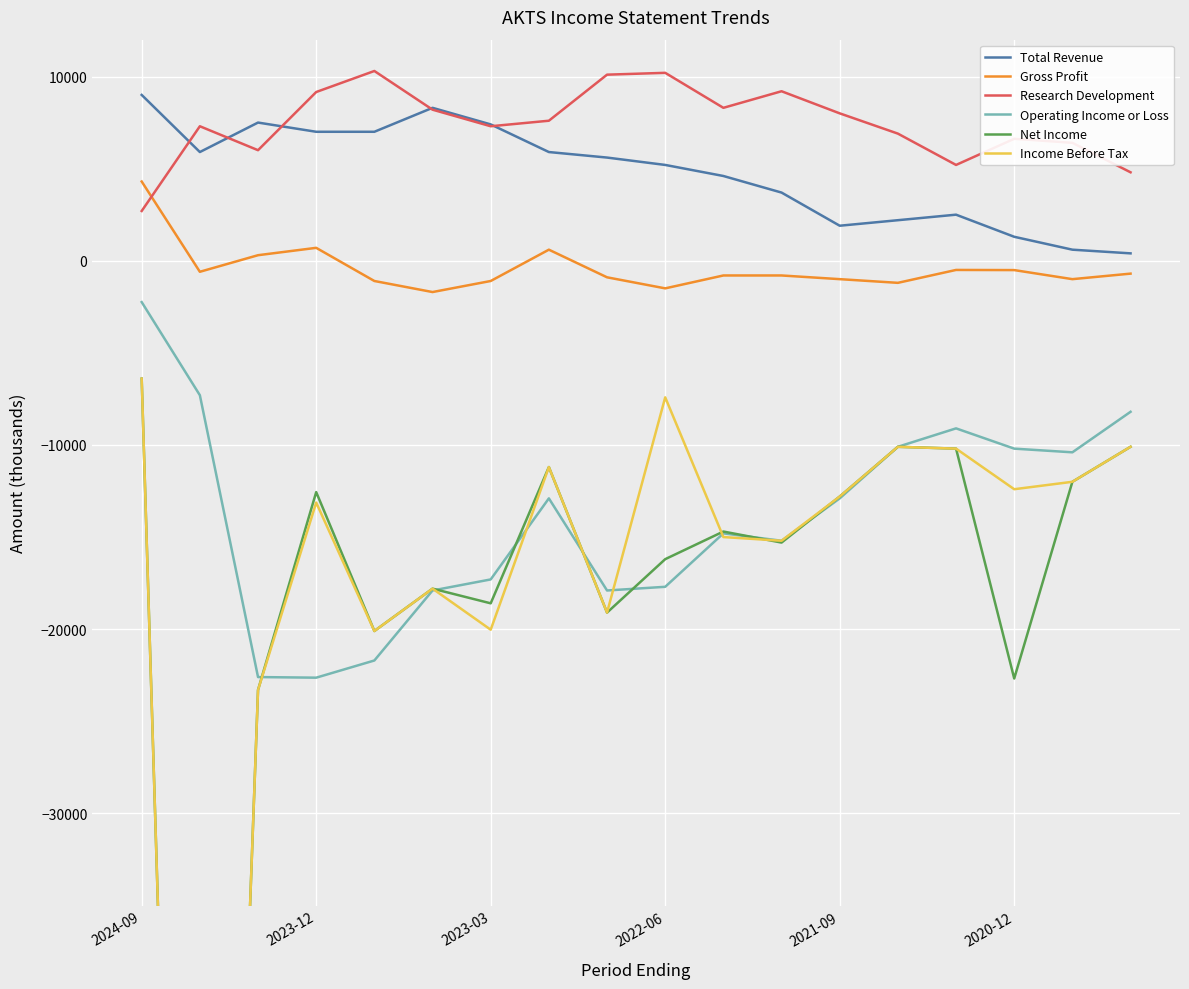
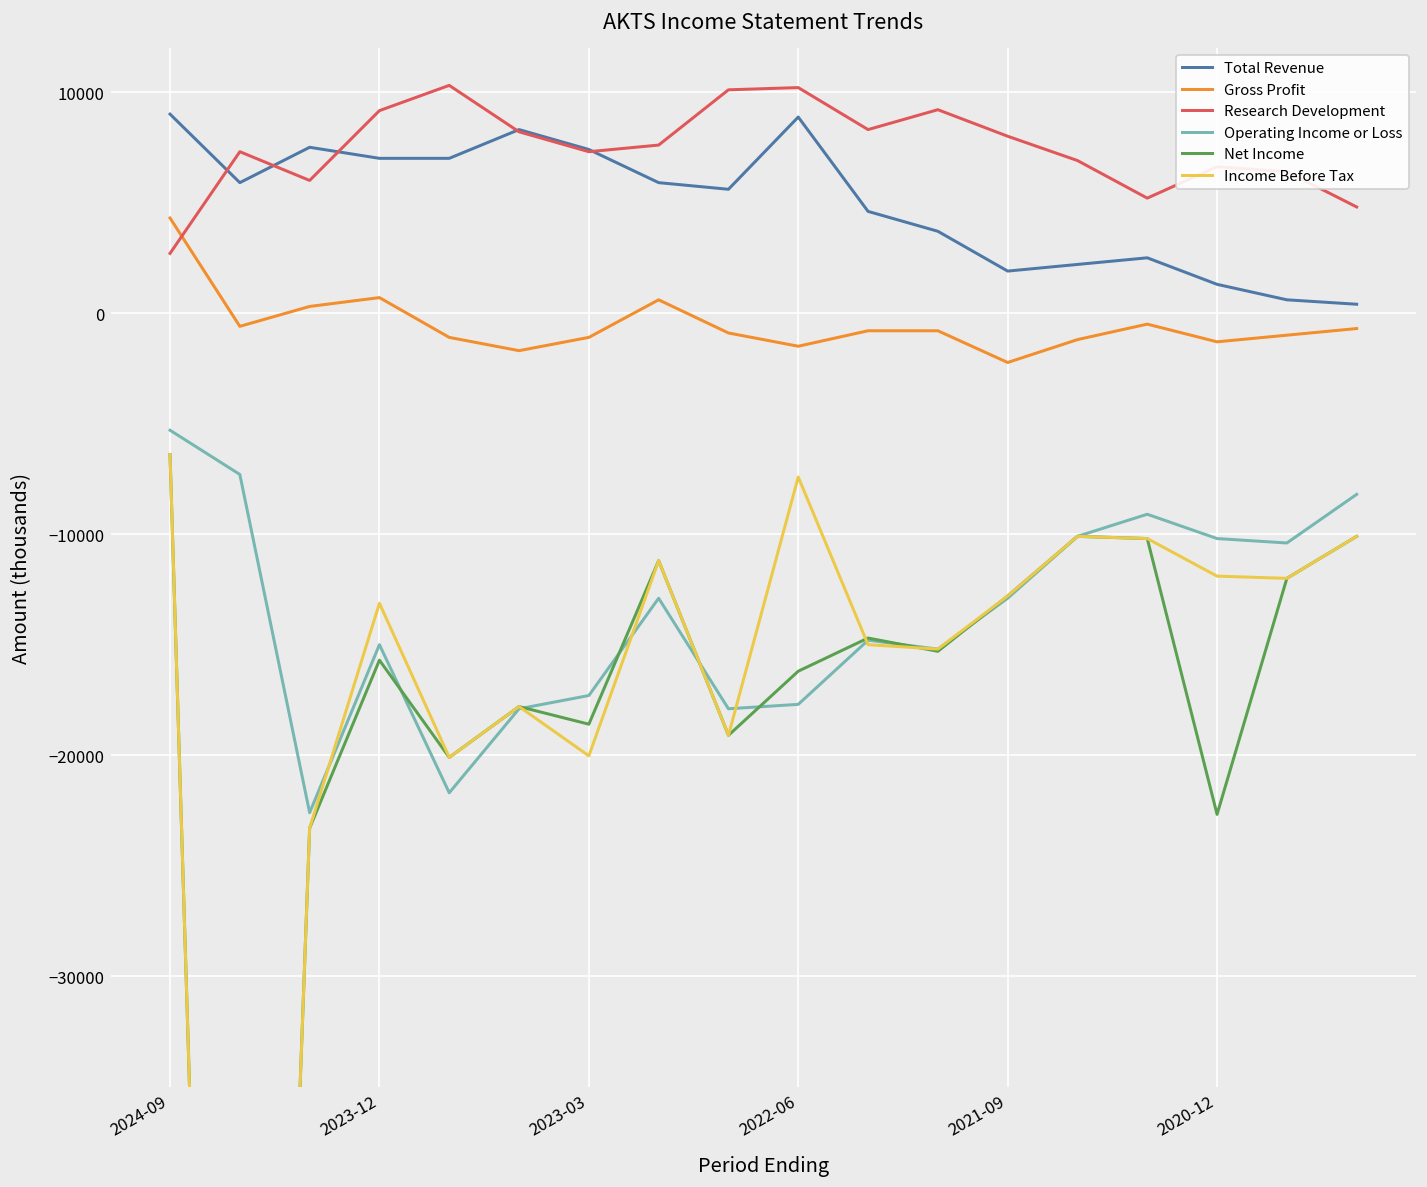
Operating Income or Loss, 2024-09: -2200 -> -5300
Operating Income or Loss, 2023-12: -22600 -> -15000
Net Income, 2023-12: -12600 -> -15700
Total Revenue, 2022-06: 5200 -> 8900
Gross Profit, 2021-09: -1000 -> -2200
Gross Profit, 2020-12: -500 -> -1300
Income Before Tax, 2020-12: -12400 -> -11900
